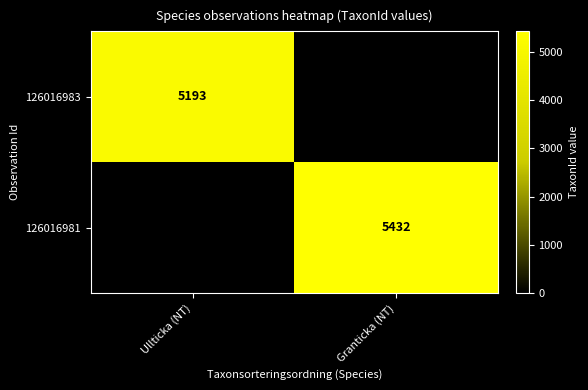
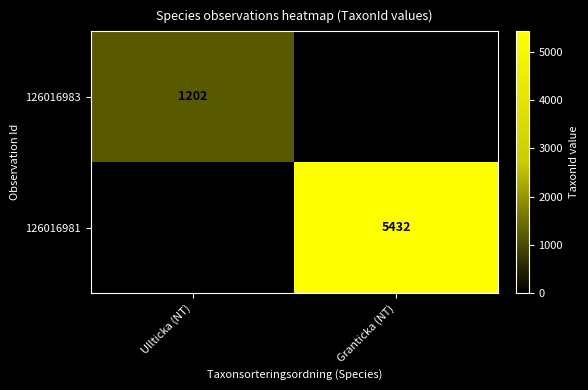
126016983, Ullticka (NT): 5193 -> 1202
